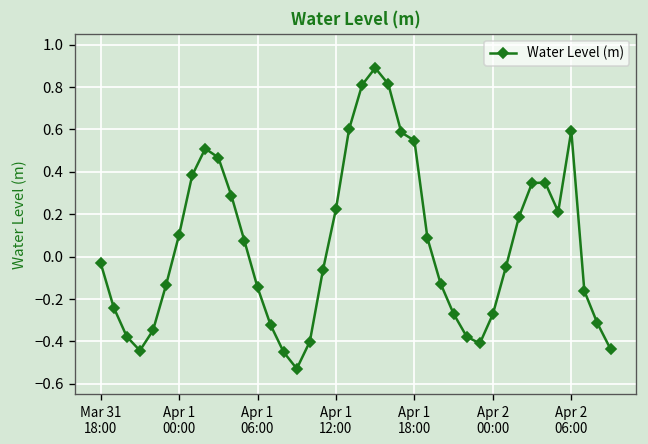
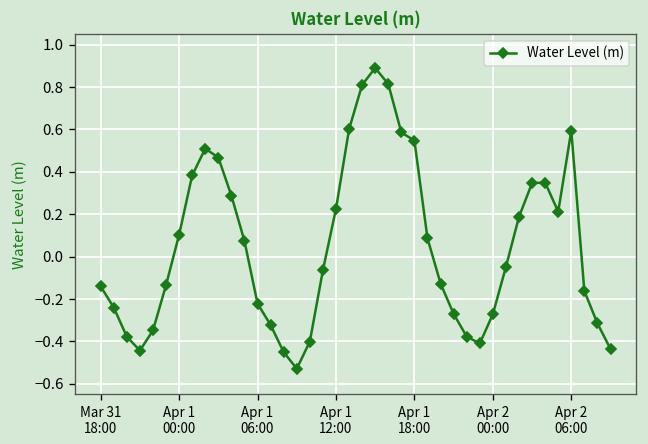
Mar 31 18:00: -0.03 -> -0.14
Apr 1 06:00: -0.15 -> -0.22
